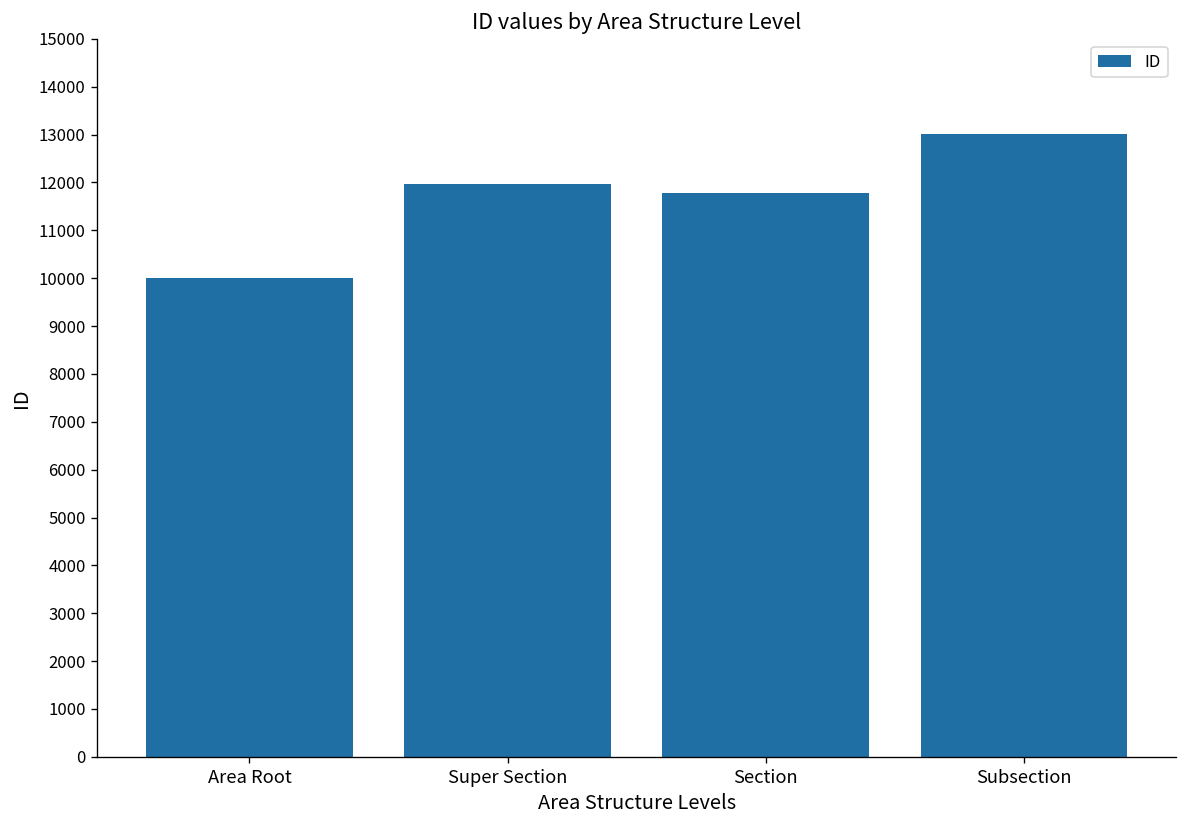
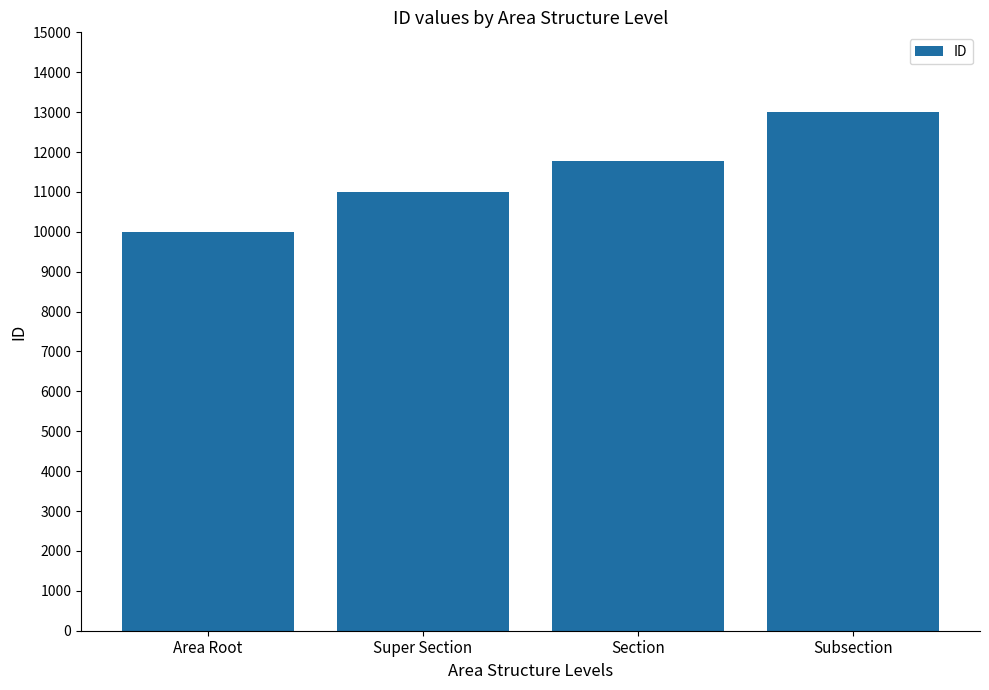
Super Section: 12000 -> 11000
